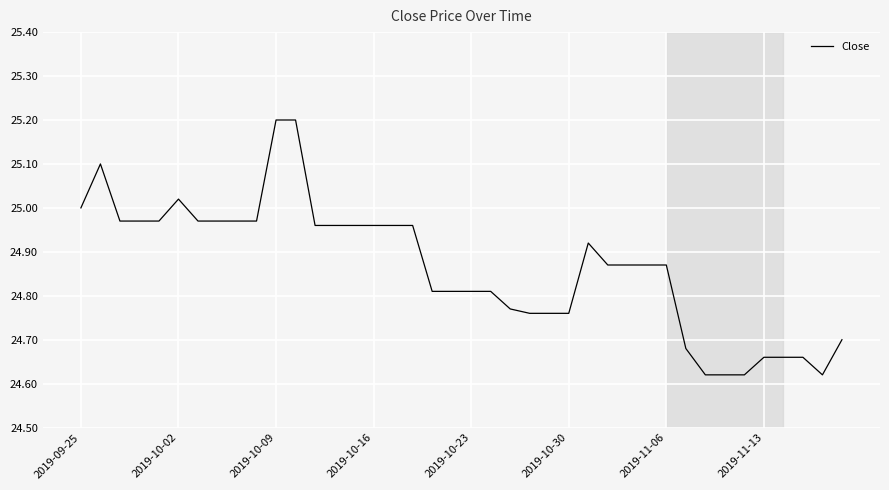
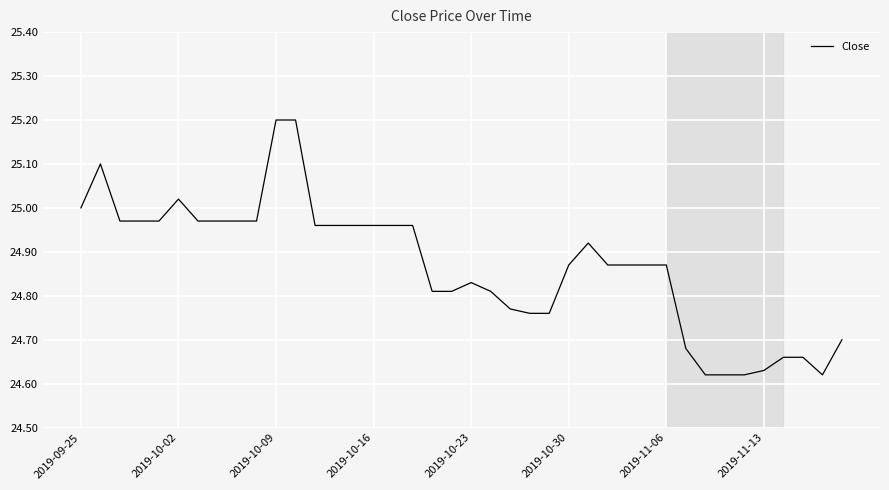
2019-10-23: 24.81 -> 24.83
2019-10-30: 24.76 -> 24.87
2019-11-13: 24.66 -> 24.63
